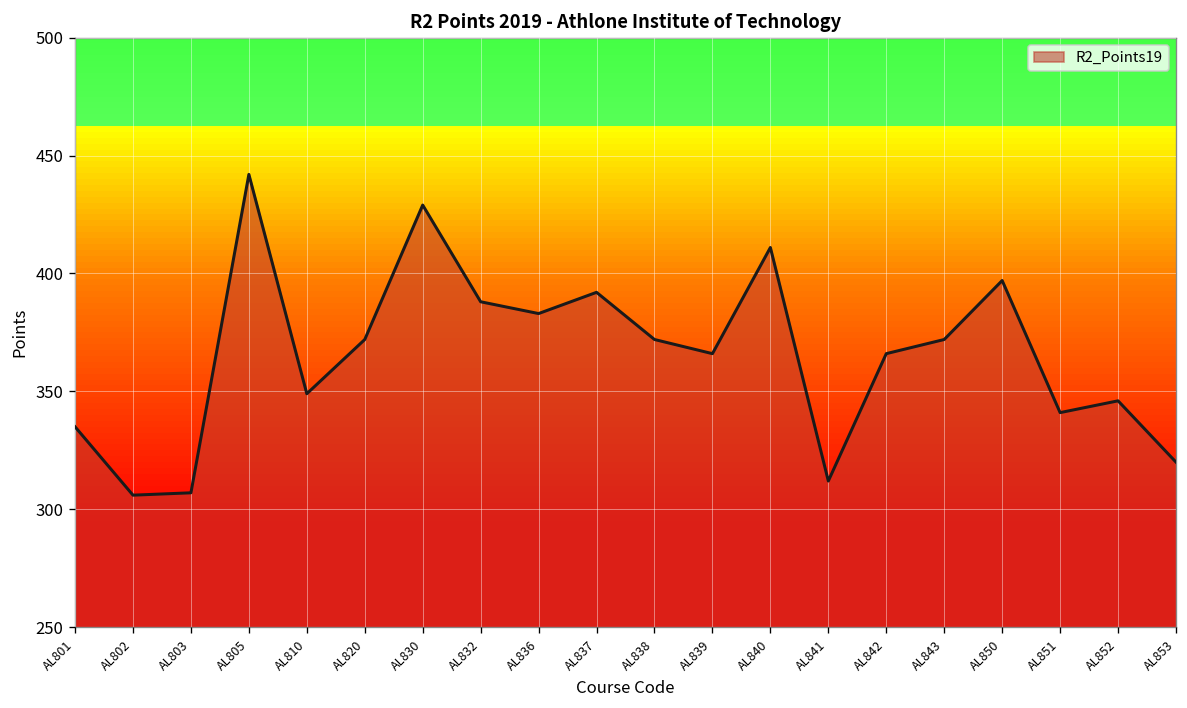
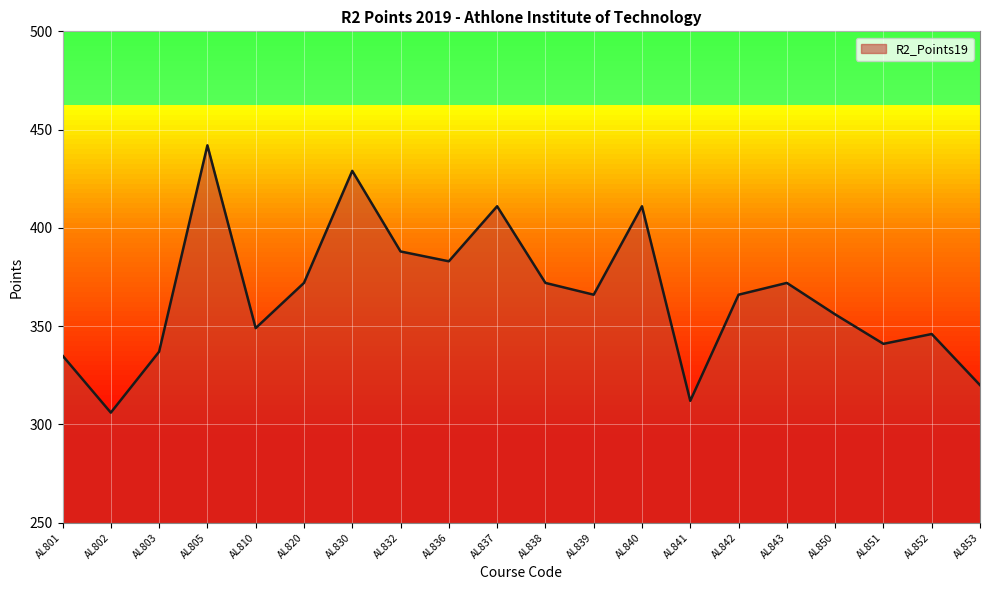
AL803: 307 -> 337
AL837: 392 -> 411
AL850: 397 -> 356
